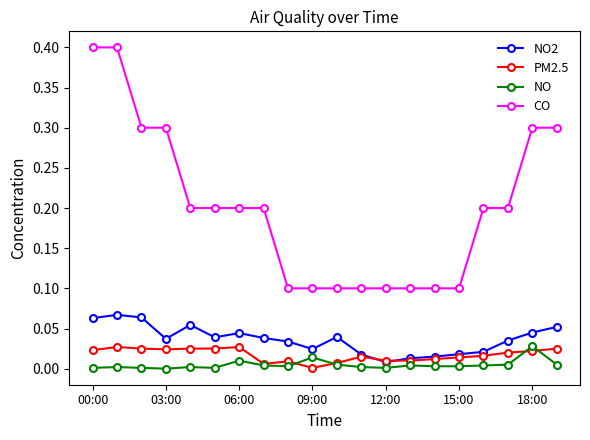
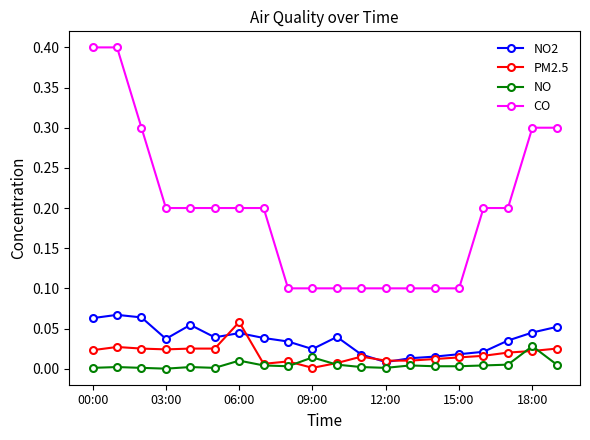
CO, 03:00: 0.3 -> 0.2
PM2.5, 06:00: 0.03 -> 0.06
